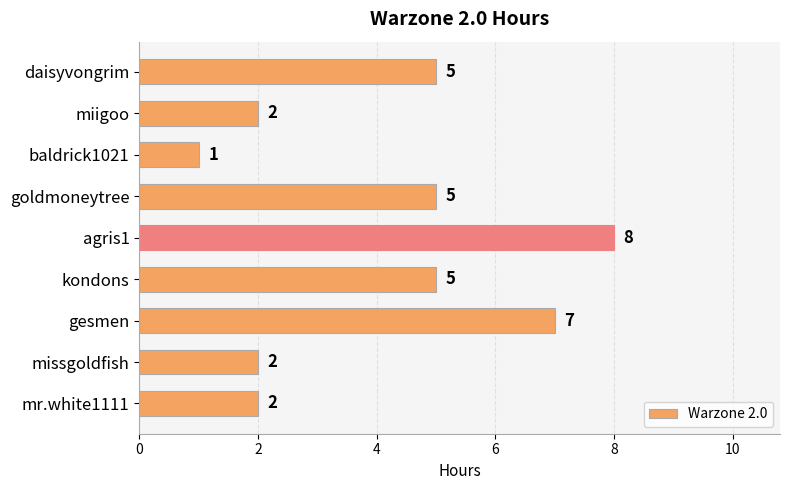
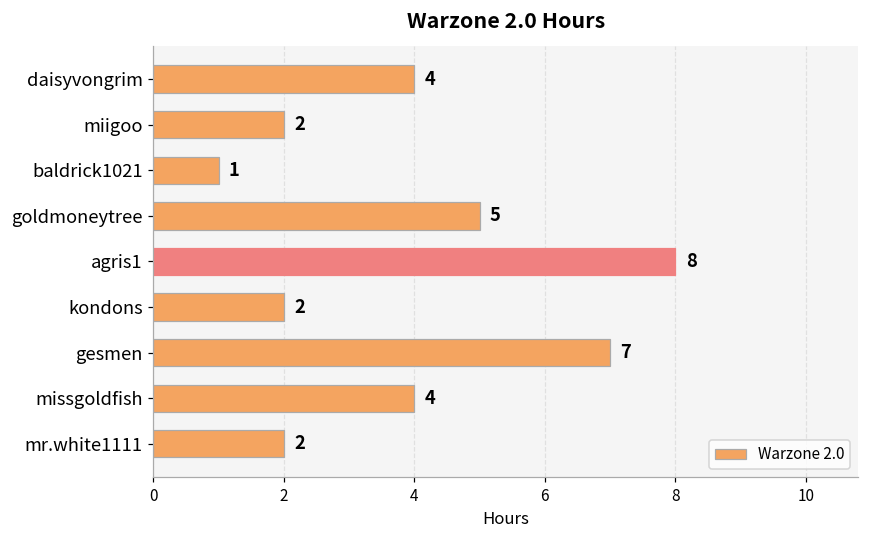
daisyvongrim: 5 -> 4
kondons: 5 -> 2
missgoldfish: 2 -> 4
